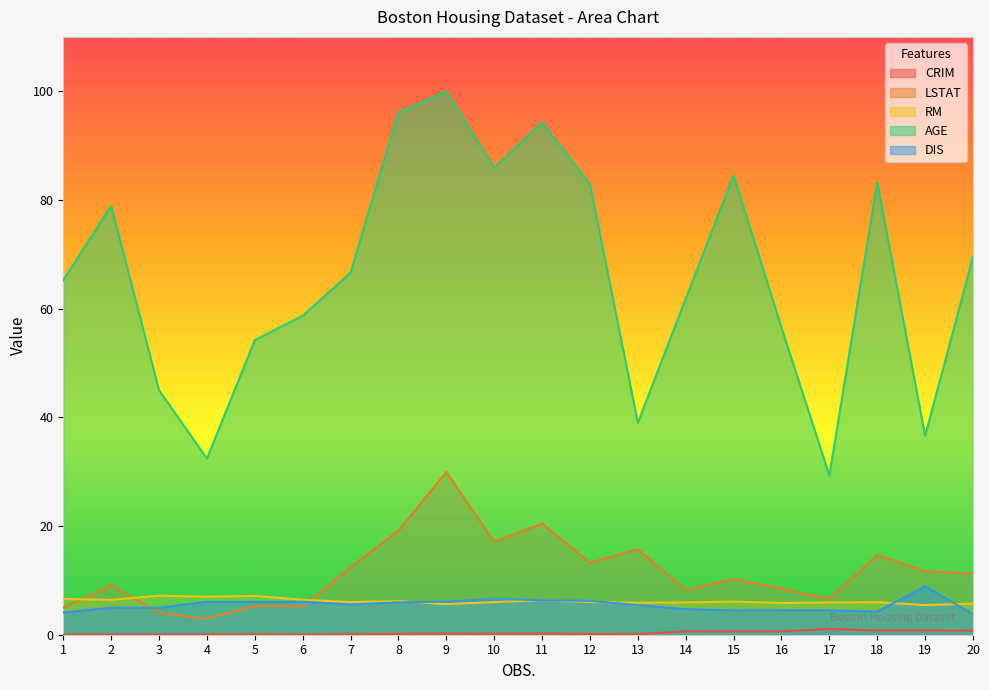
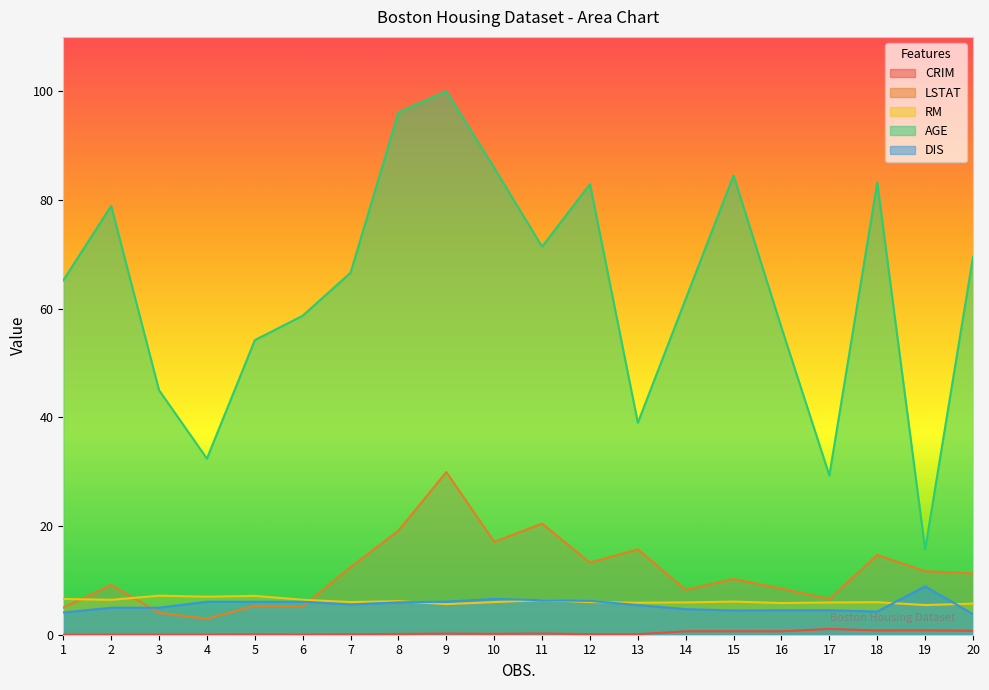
AGE, 11: 94 -> 71
AGE, 19: 37 -> 16
